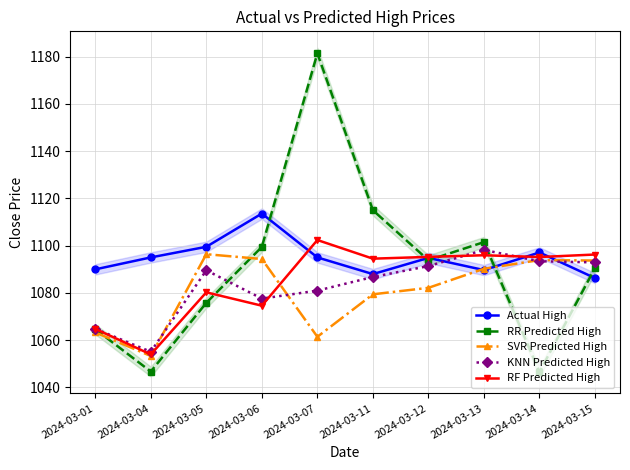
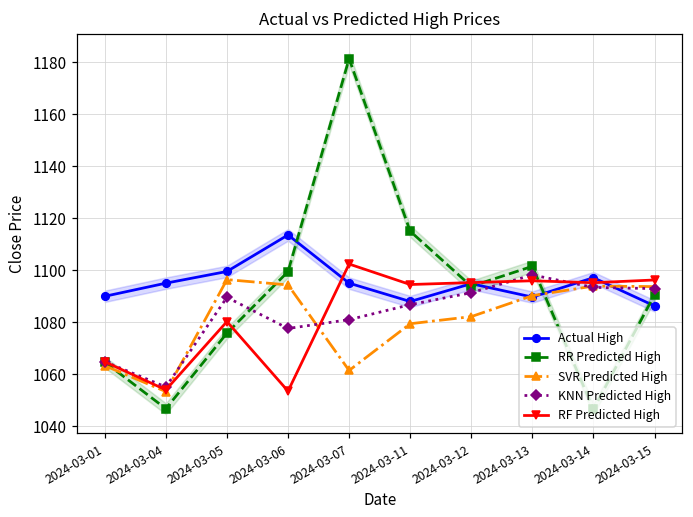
RF Predicted High, 2024-03-06: 1075 -> 1053
